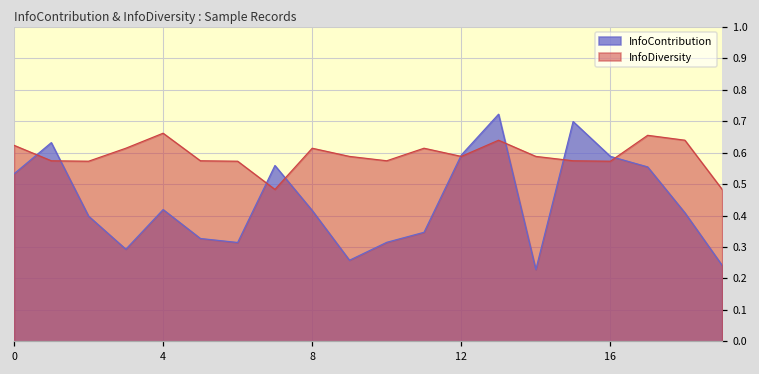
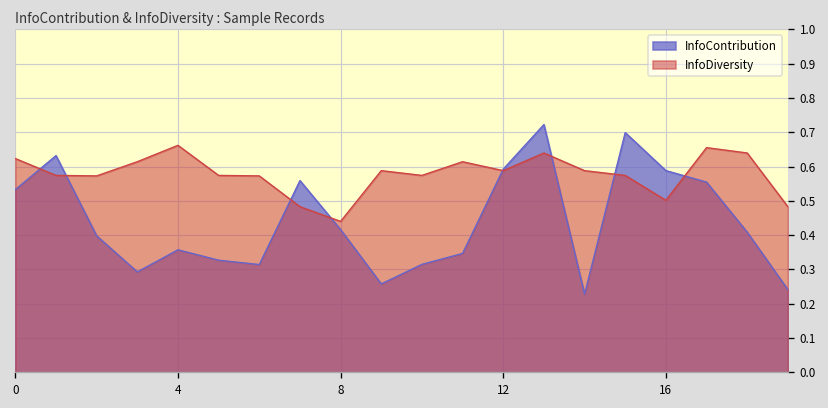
InfoContribution, 4: 0.42 -> 0.36
InfoDiversity, 8: 0.61 -> 0.44
InfoDiversity, 16: 0.57 -> 0.50
